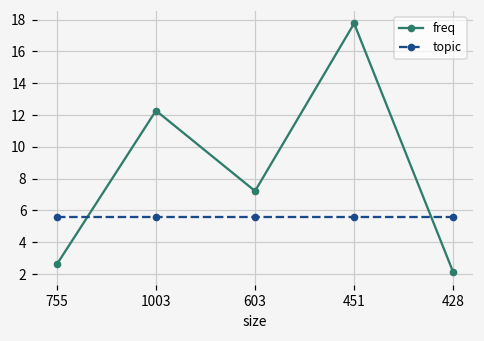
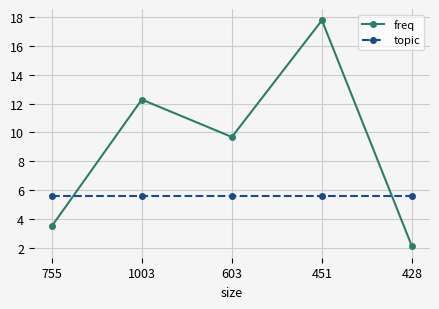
freq, 755: 2.6 -> 3.5
freq, 603: 7.2 -> 9.7
